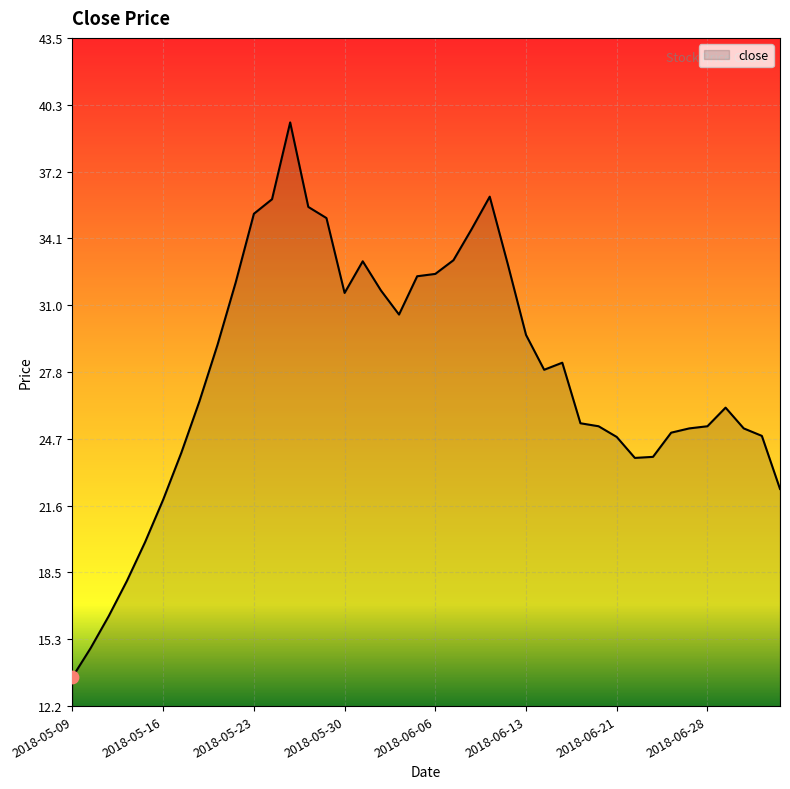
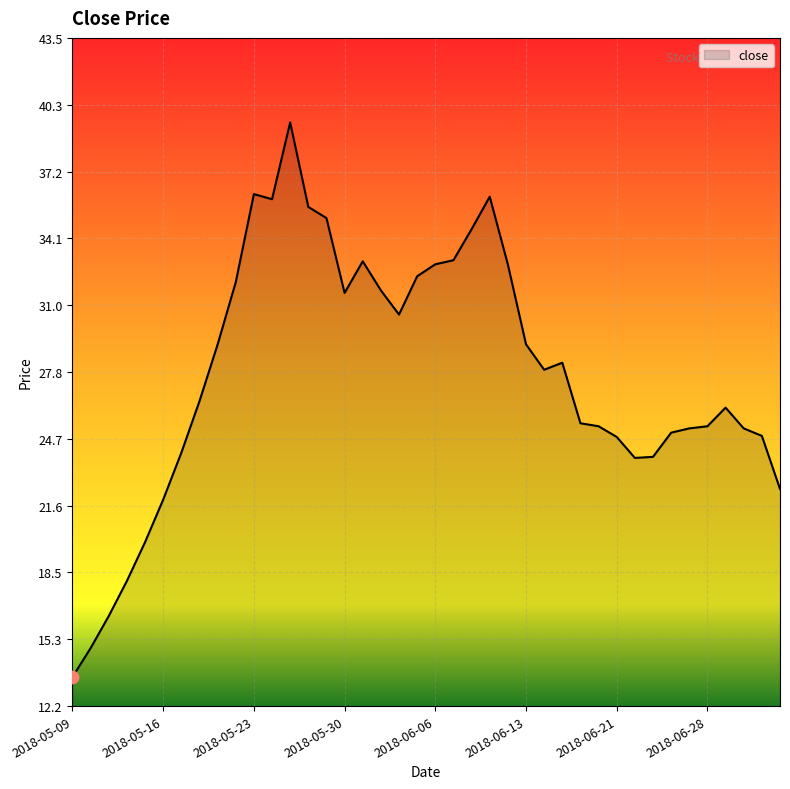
close, 2018-05-23: 35.2 -> 36.2
close, 2018-06-06: 32.4 -> 32.9
close, 2018-06-13: 29.6 -> 29.1
